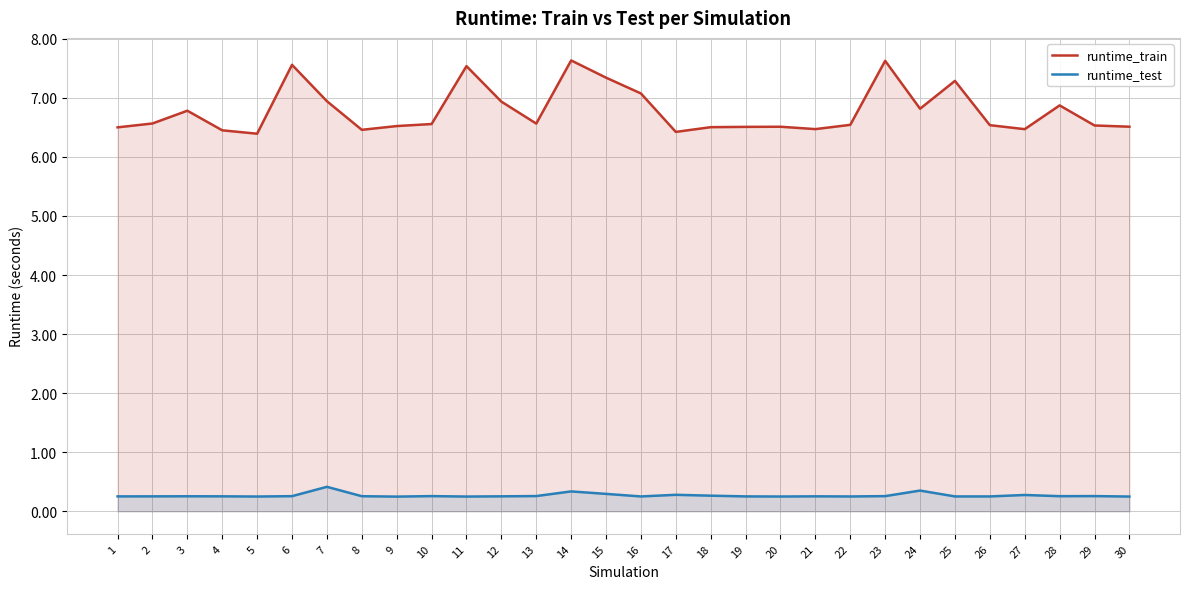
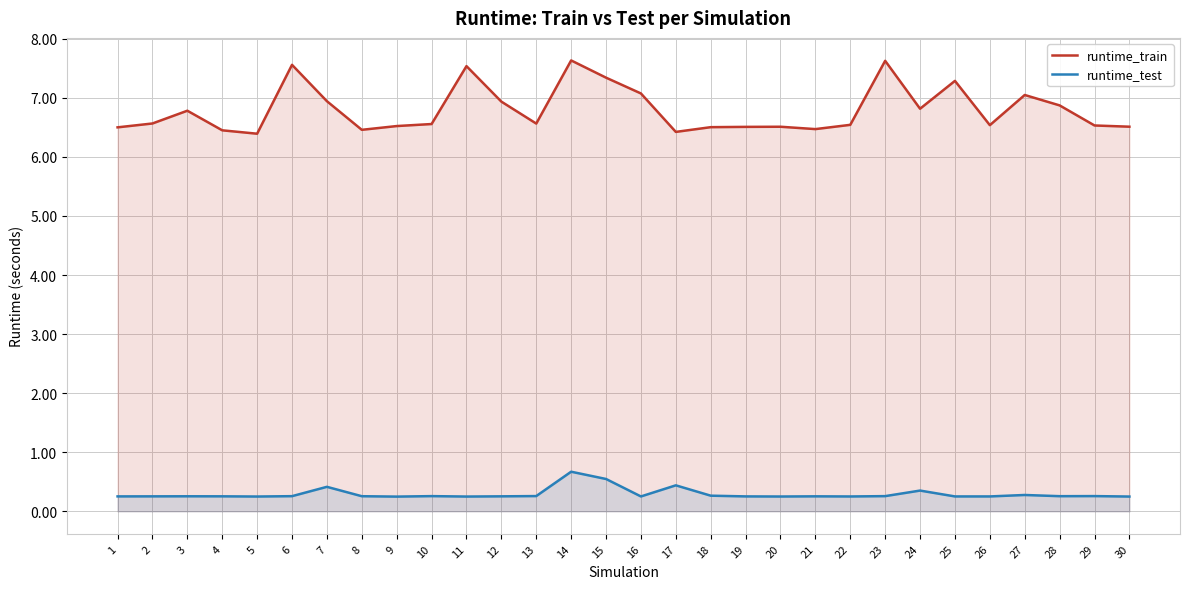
runtime_test, 14: 0.3 -> 0.7
runtime_test, 15: 0.3 -> 0.5
runtime_test, 17: 0.3 -> 0.4
runtime_train, 27: 6.5 -> 7.0
